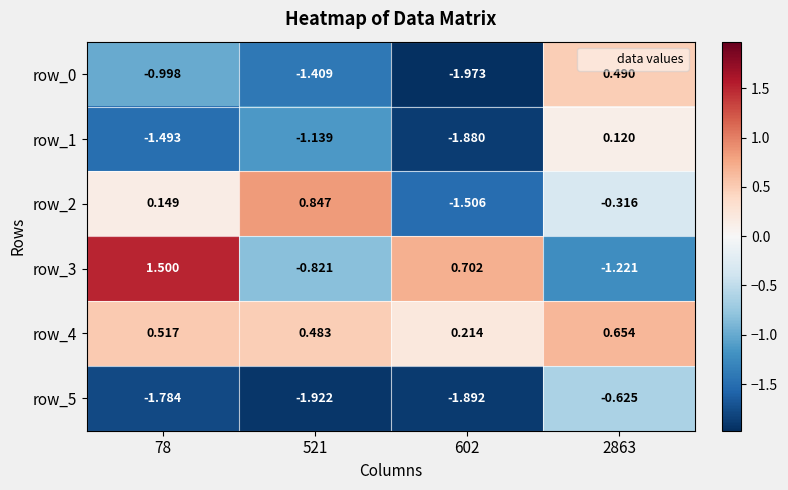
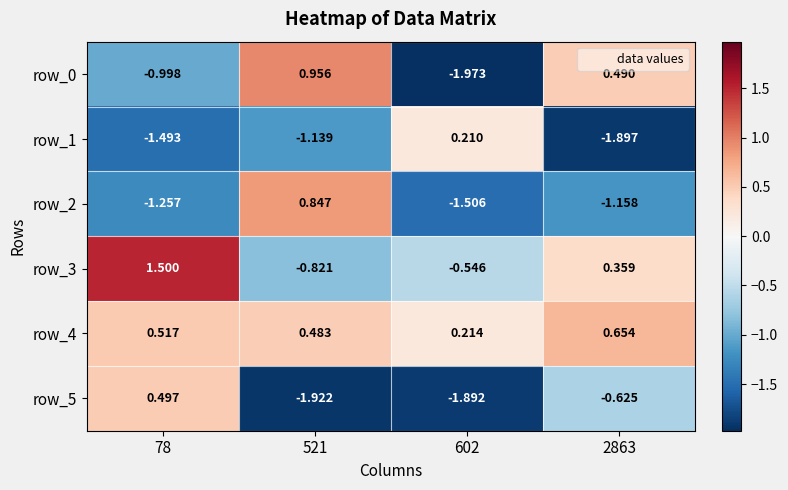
row_0, 521: -1.409 -> 0.956
row_1, 602: -1.880 -> 0.210
row_1, 2863: 0.120 -> -1.897
row_2, 78: 0.149 -> -1.257
row_2, 2863: -0.316 -> -1.158
row_3, 602: 0.702 -> -0.546
row_3, 2863: -1.221 -> 0.359
row_5, 78: -1.784 -> 0.497
